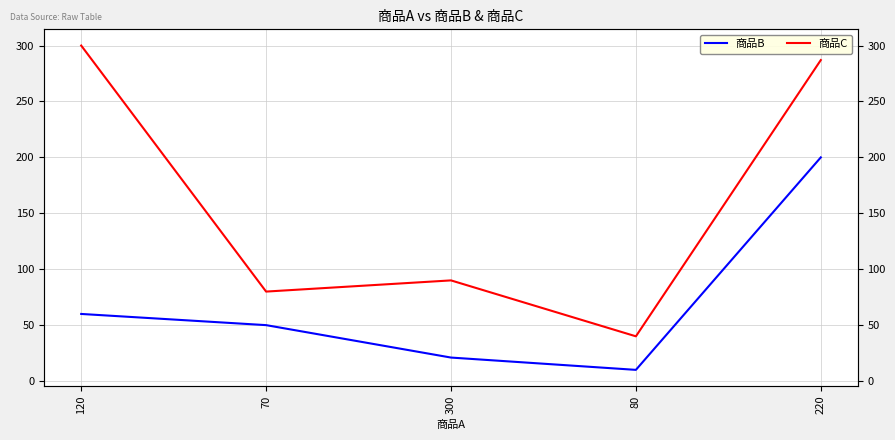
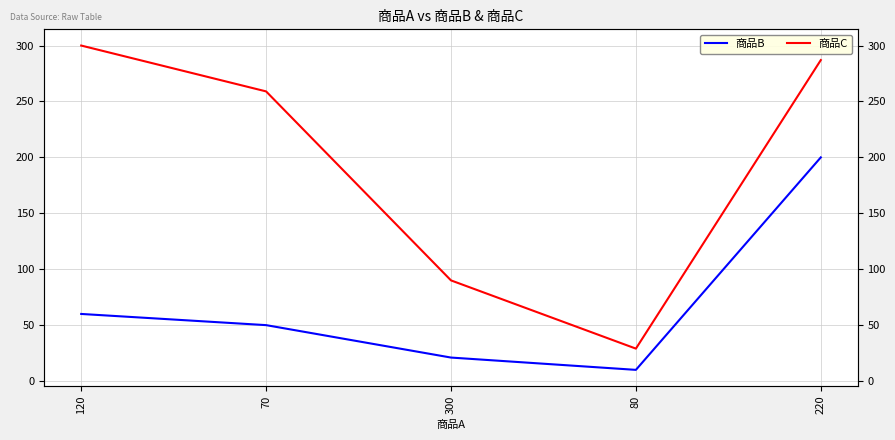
商品C, 70: 80 -> 259
商品C, 80: 40 -> 29
